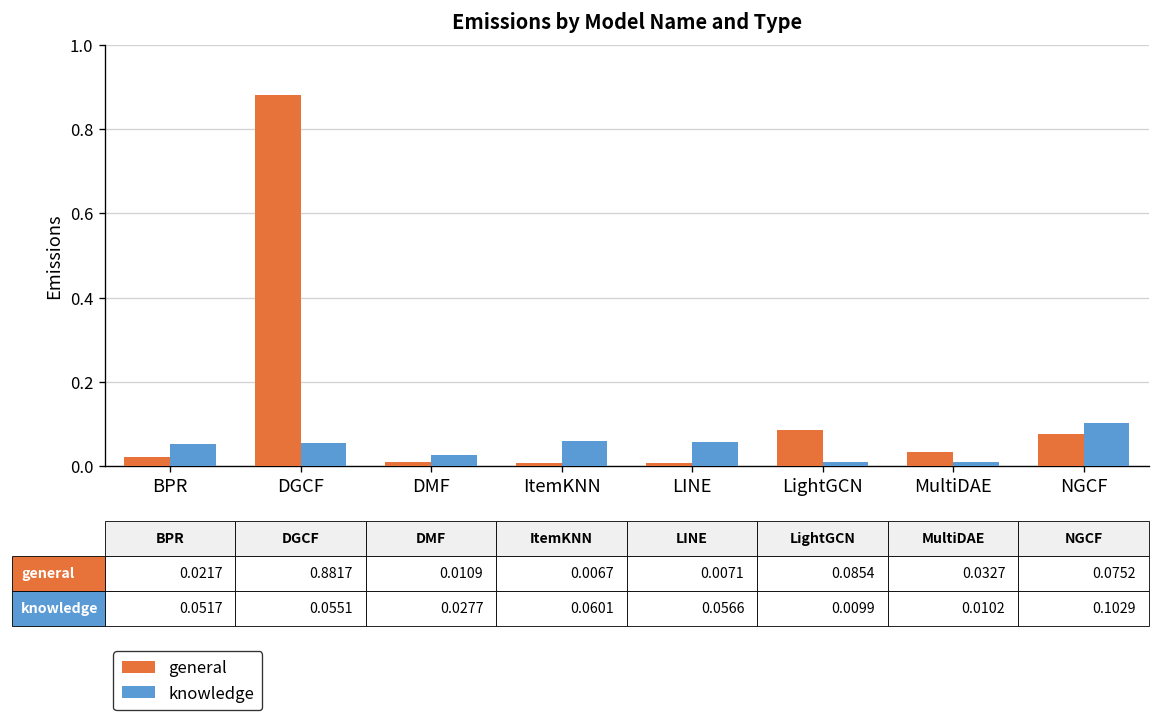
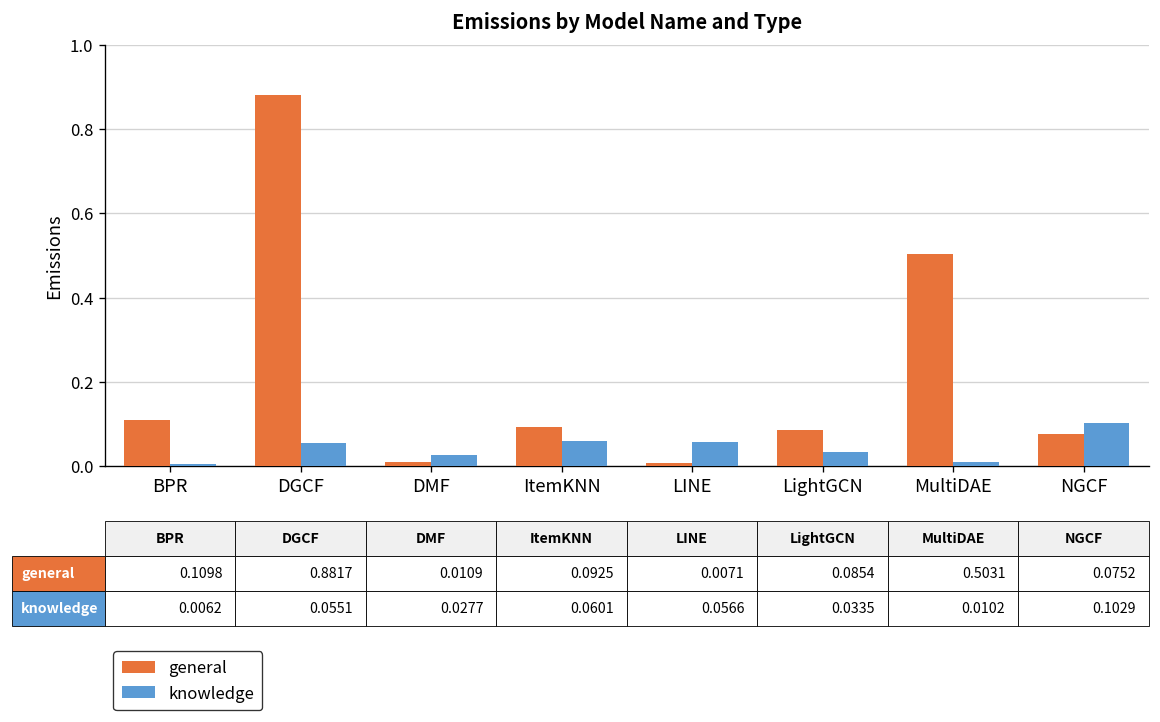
general, BPR: 0.0217 -> 0.1098
knowledge, BPR: 0.0517 -> 0.0062
general, ItemKNN: 0.0067 -> 0.0925
knowledge, LightGCN: 0.0099 -> 0.0335
general, MultiDAE: 0.0327 -> 0.5031
